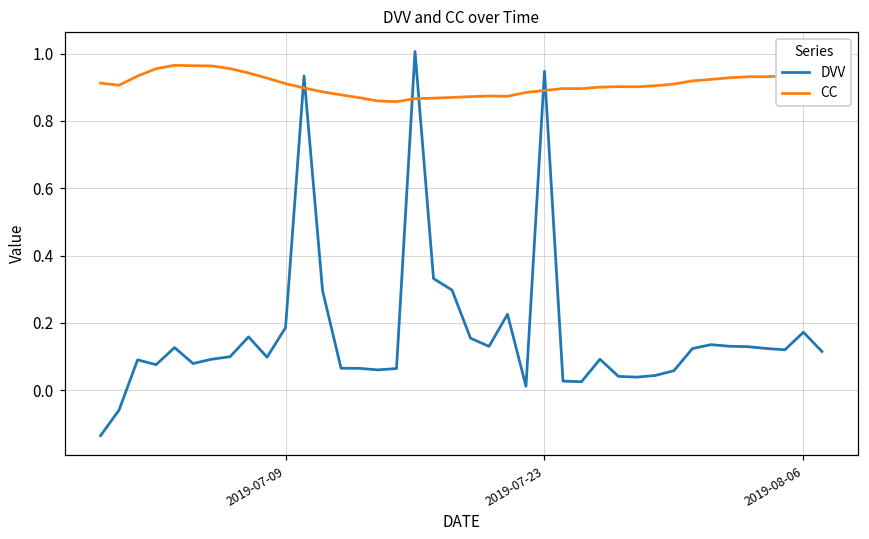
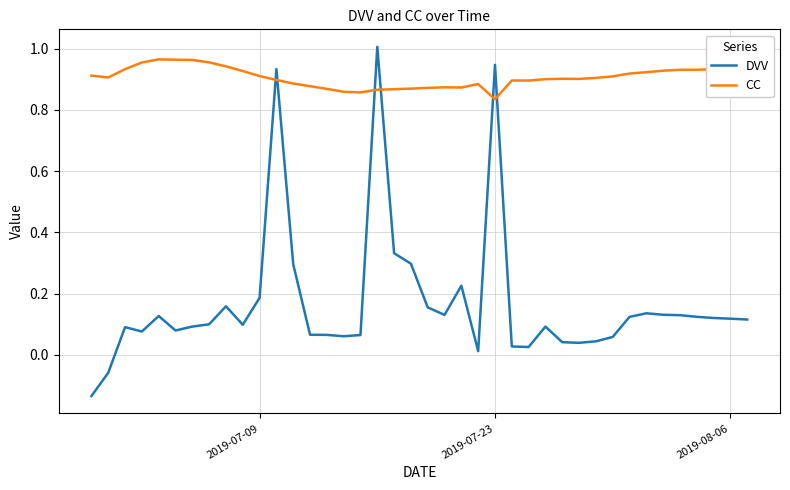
CC, 2019-07-23: 0.89 -> 0.84
DVV, 2019-08-06: 0.17 -> 0.12
